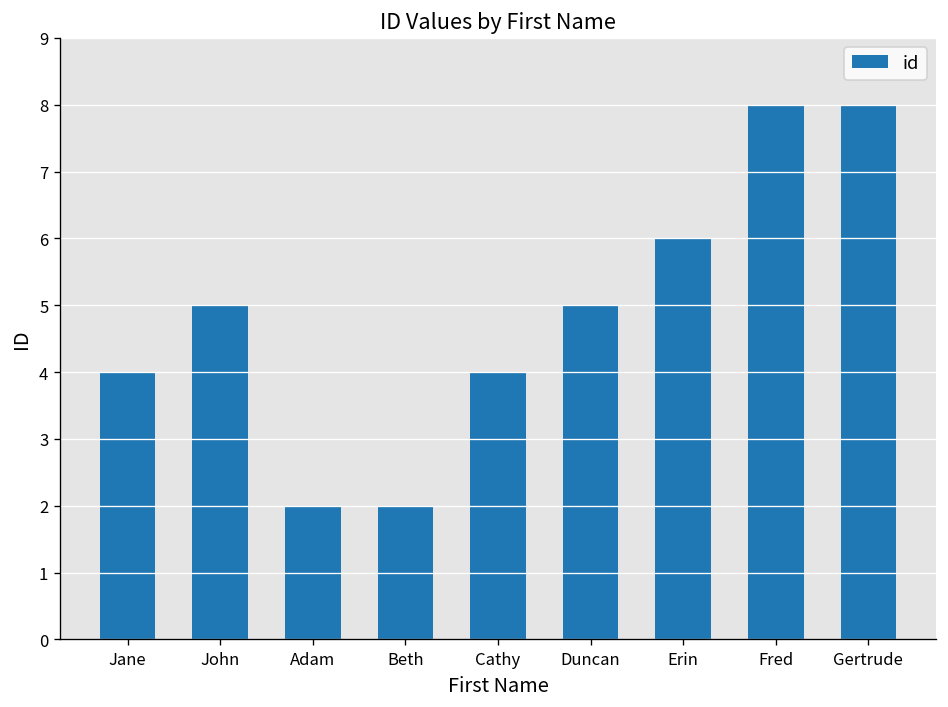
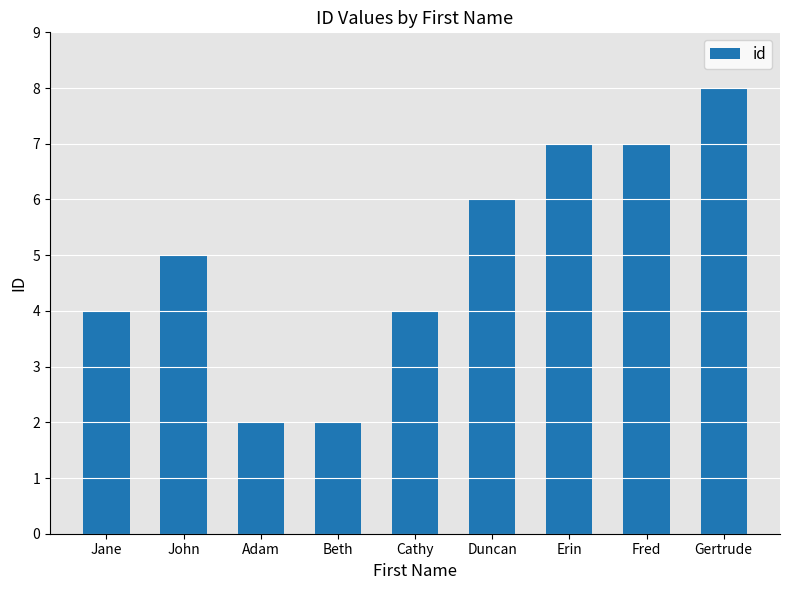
Duncan: 5 -> 6
Erin: 6 -> 7
Fred: 8 -> 7
